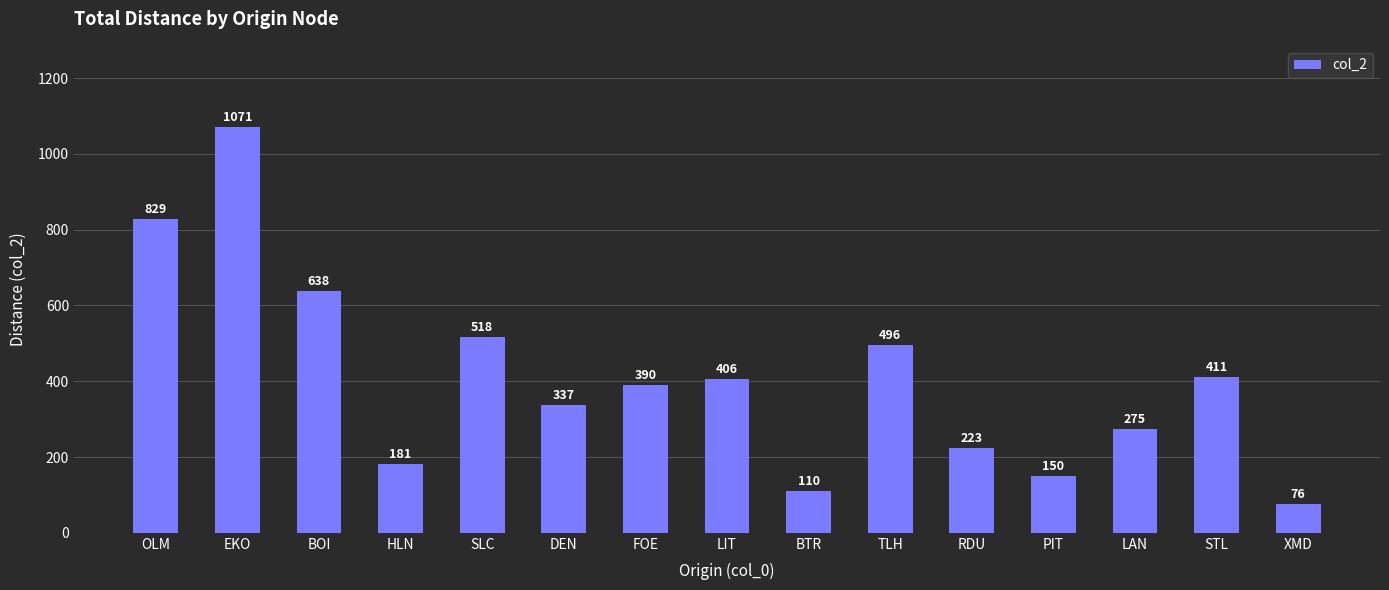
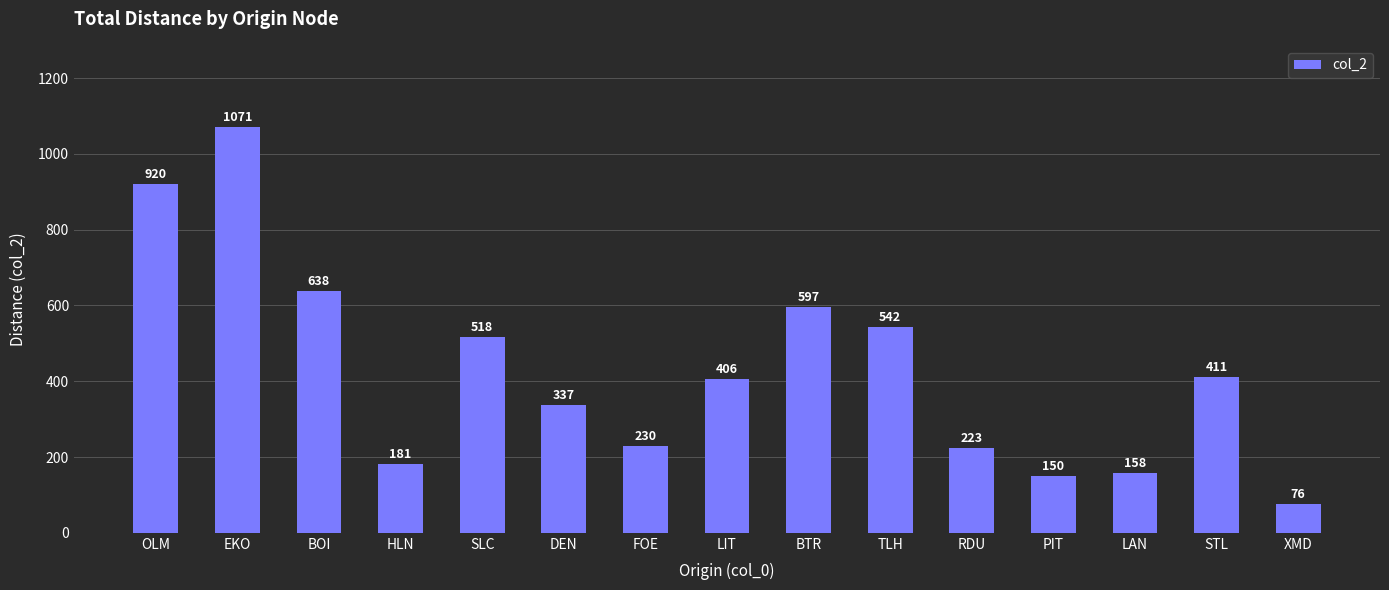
OLM: 829 -> 920
FOE: 390 -> 230
BTR: 110 -> 597
TLH: 496 -> 542
LAN: 275 -> 158
